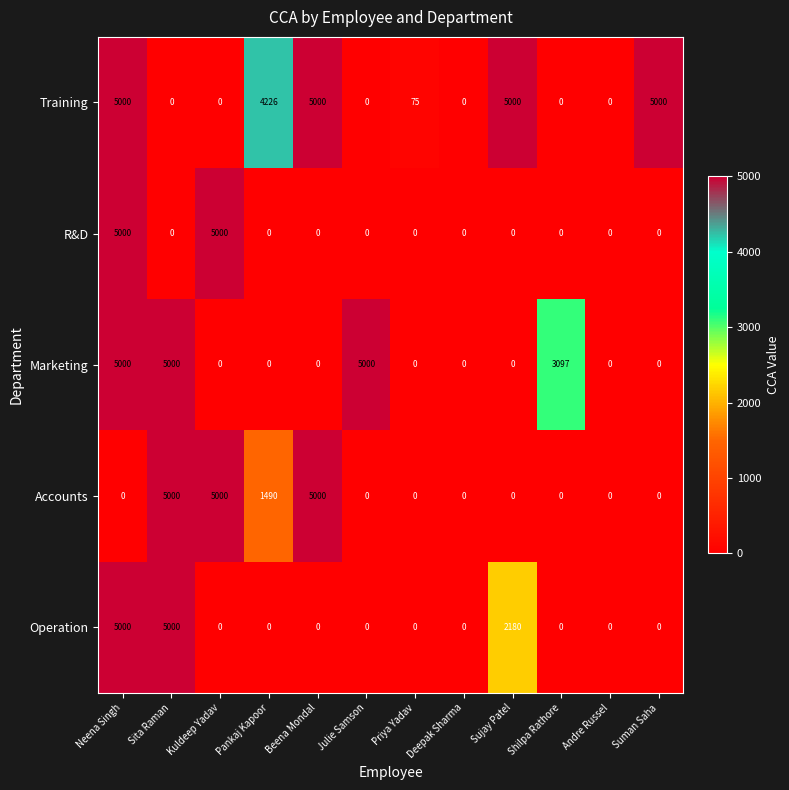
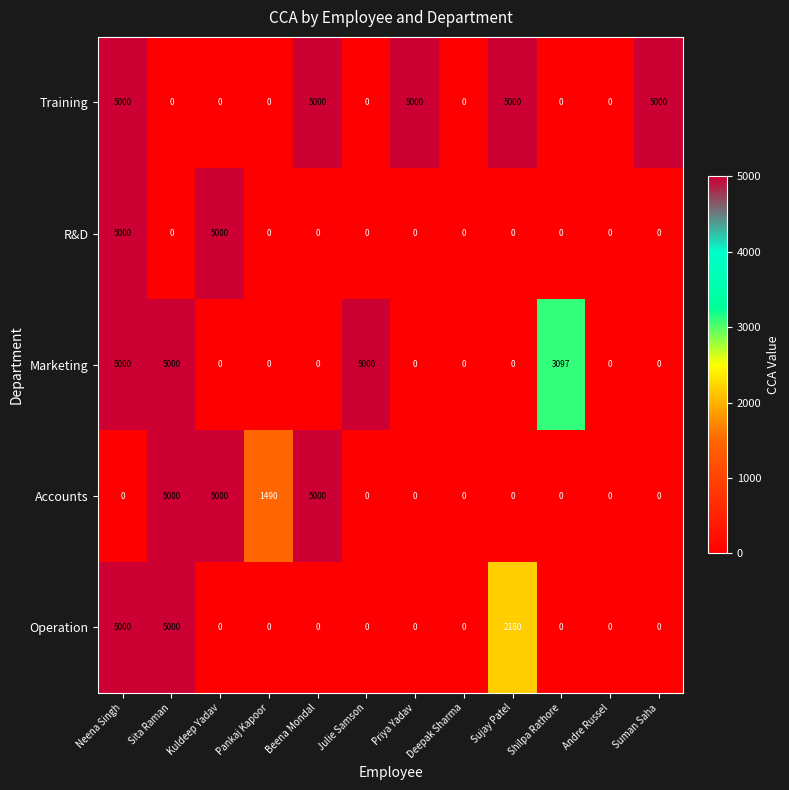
Training, Pankaj Kapoor: 4226 -> 0
Training, Priya Yadav: 75 -> 5000
